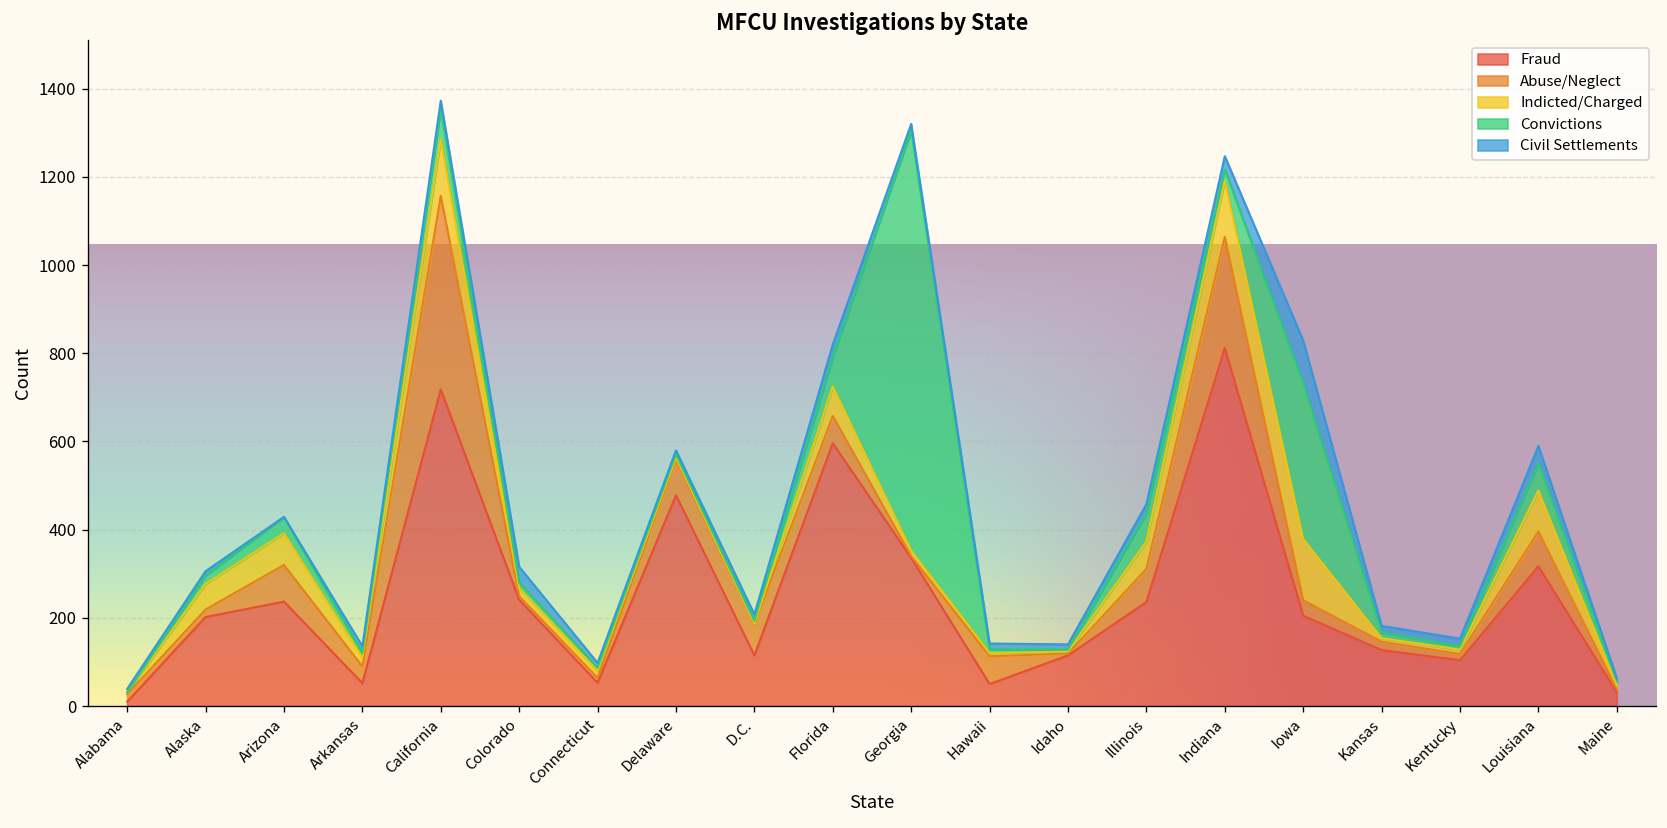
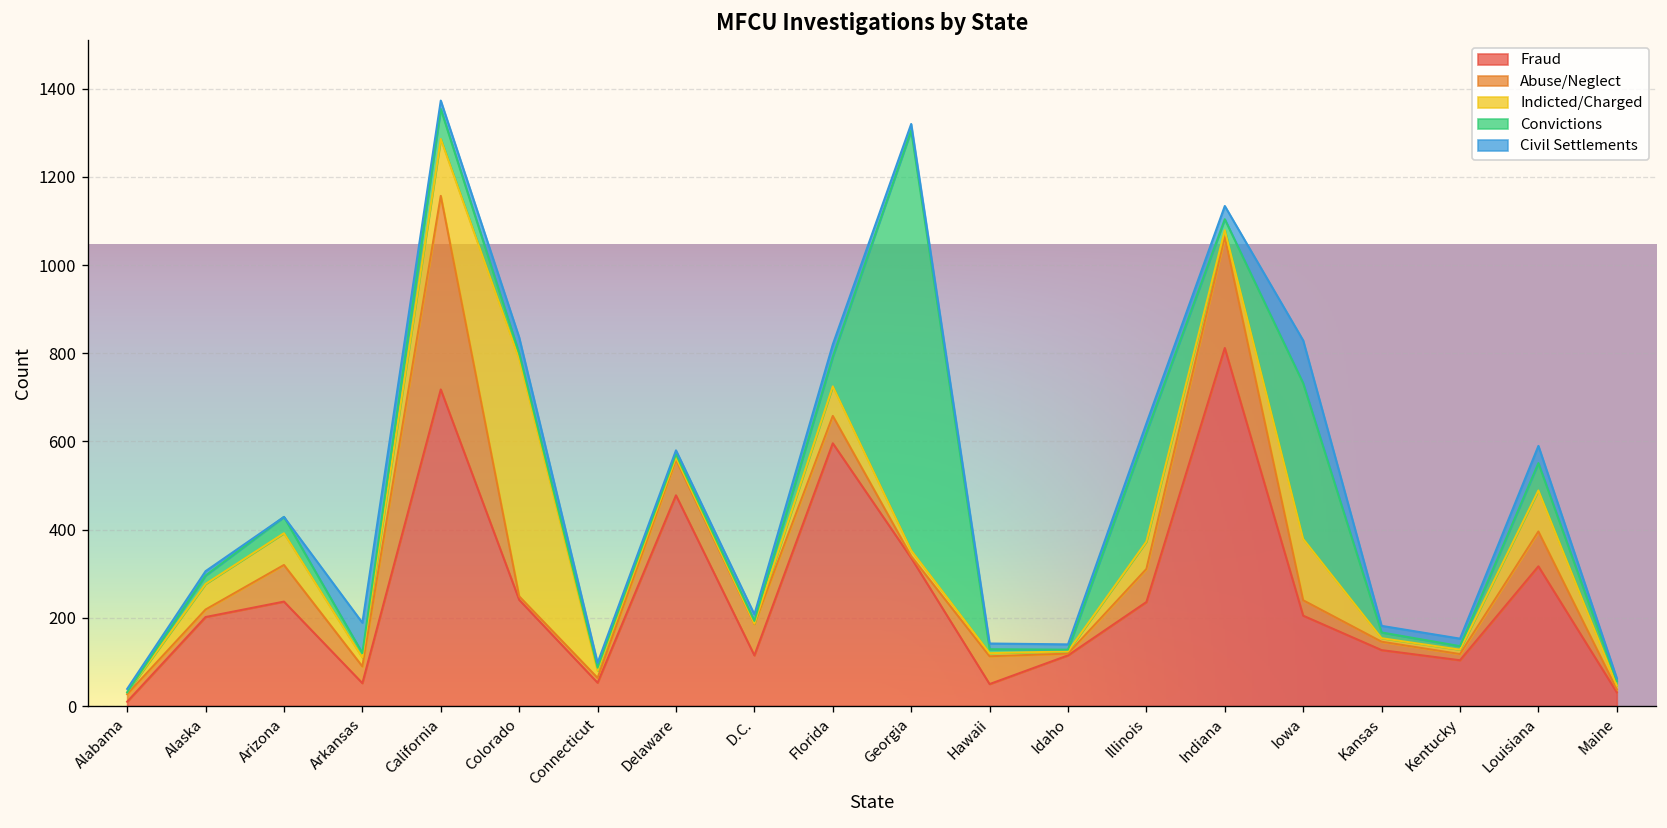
Civil Settlements, Arkansas: 20 -> 70
Indicted/Charged, Colorado: 20 -> 540
Convictions, Illinois: 60 -> 250
Indicted/Charged, Indiana: 130 -> 20
